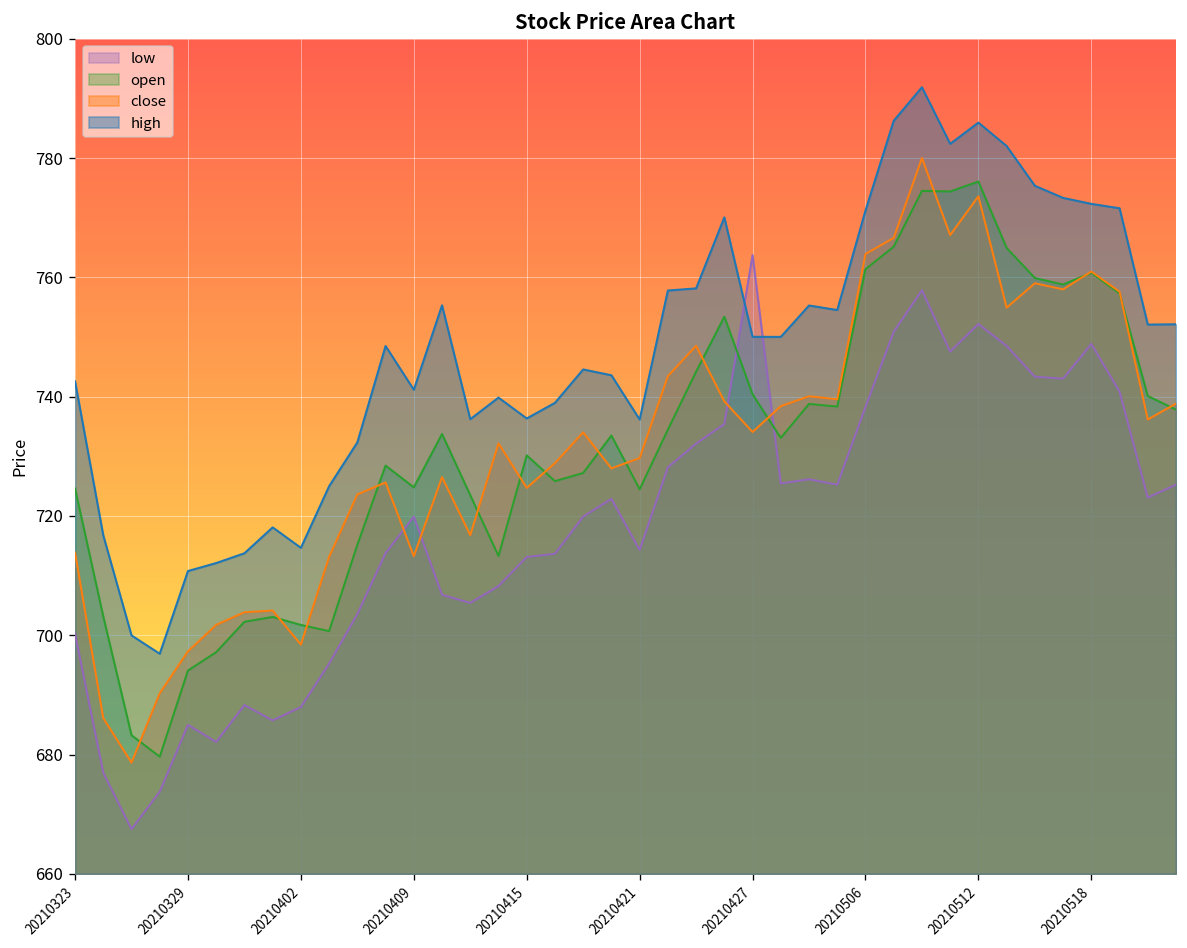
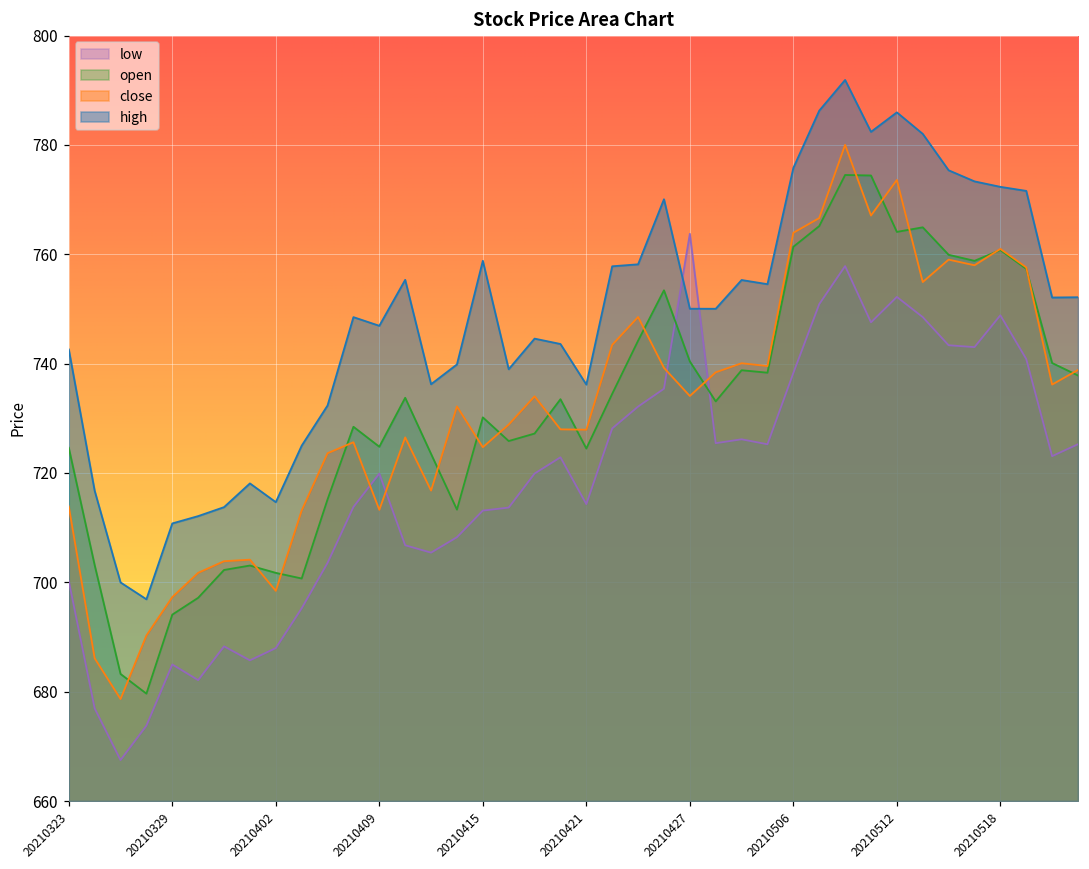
high, 20210409: 741 -> 747
high, 20210415: 736 -> 759
close, 20210421: 730 -> 728
high, 20210506: 771 -> 776
open, 20210512: 776 -> 764
